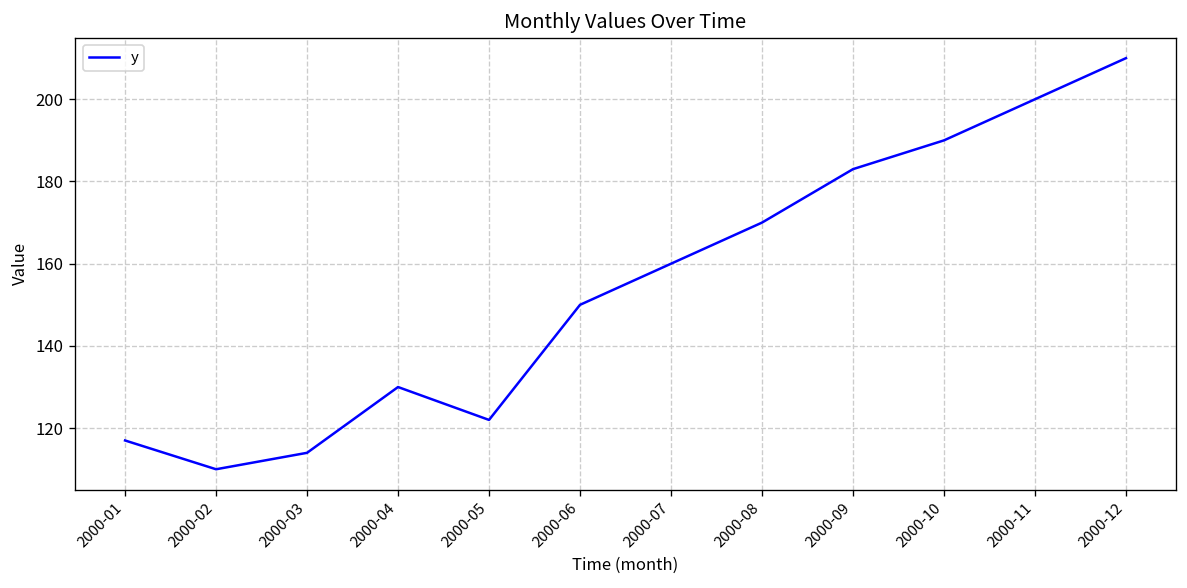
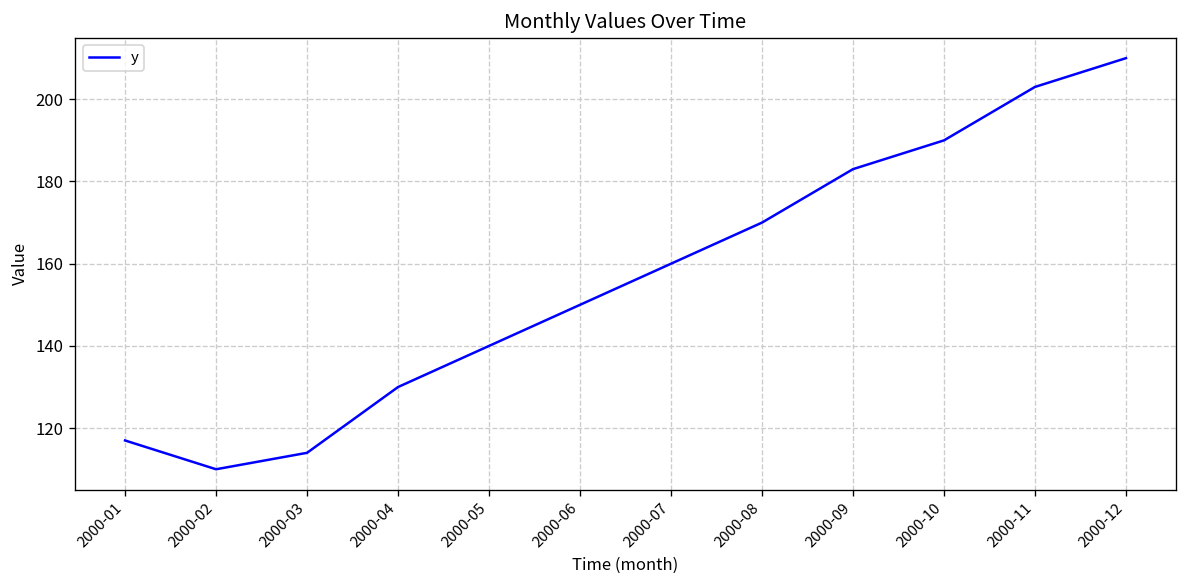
2000-05: 122 -> 140
2000-11: 200 -> 203
